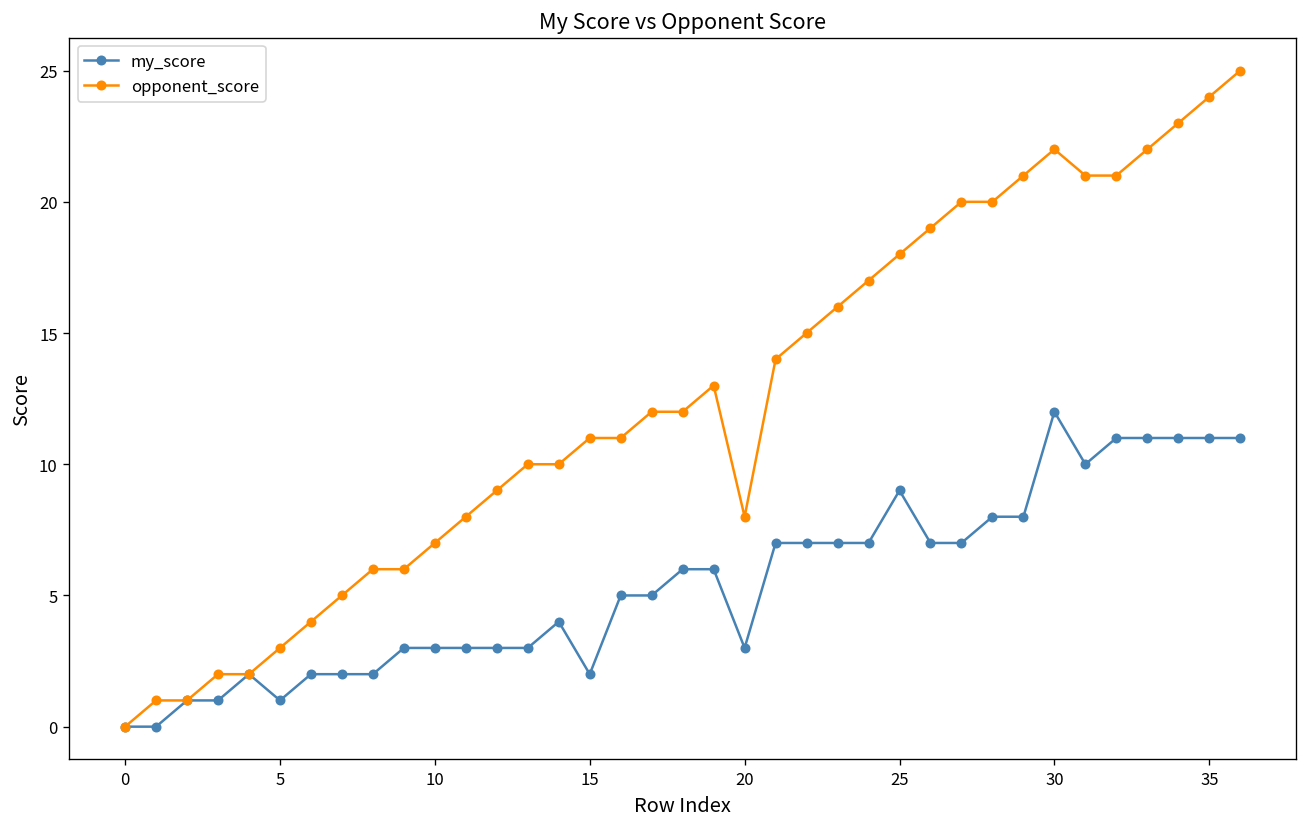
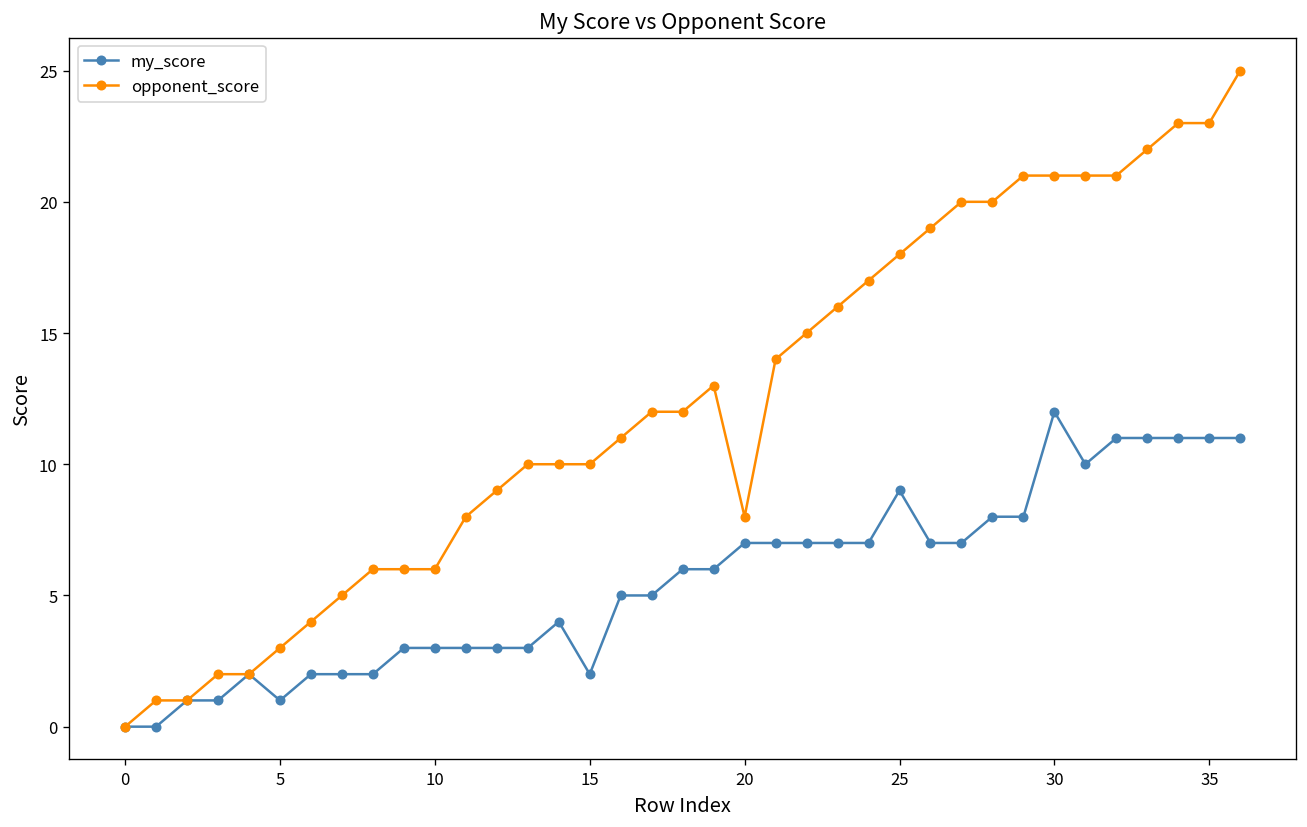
opponent_score, 10: 7 -> 6
opponent_score, 15: 11 -> 10
my_score, 20: 3 -> 7
opponent_score, 30: 22 -> 21
opponent_score, 35: 24 -> 23
